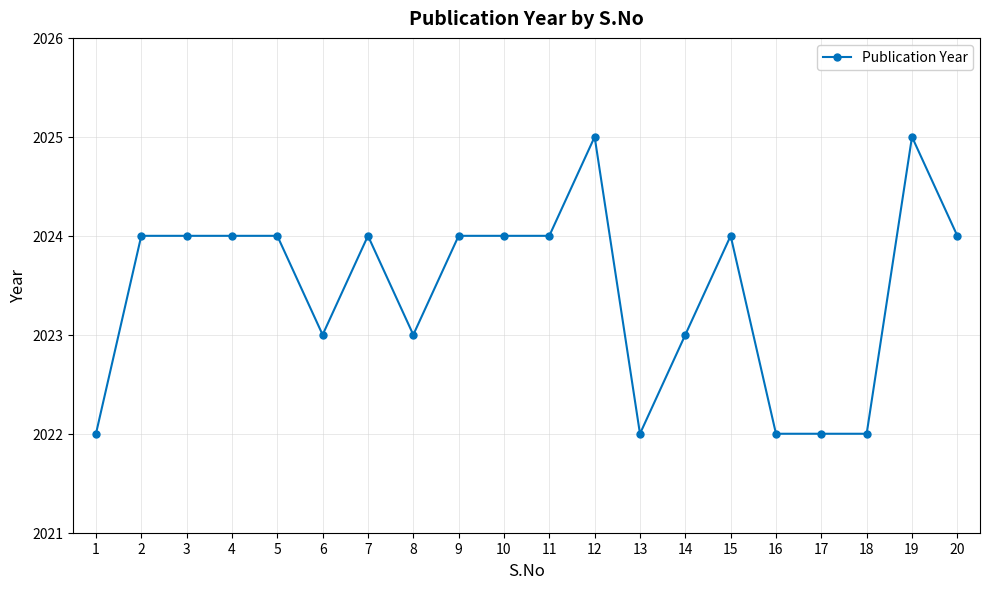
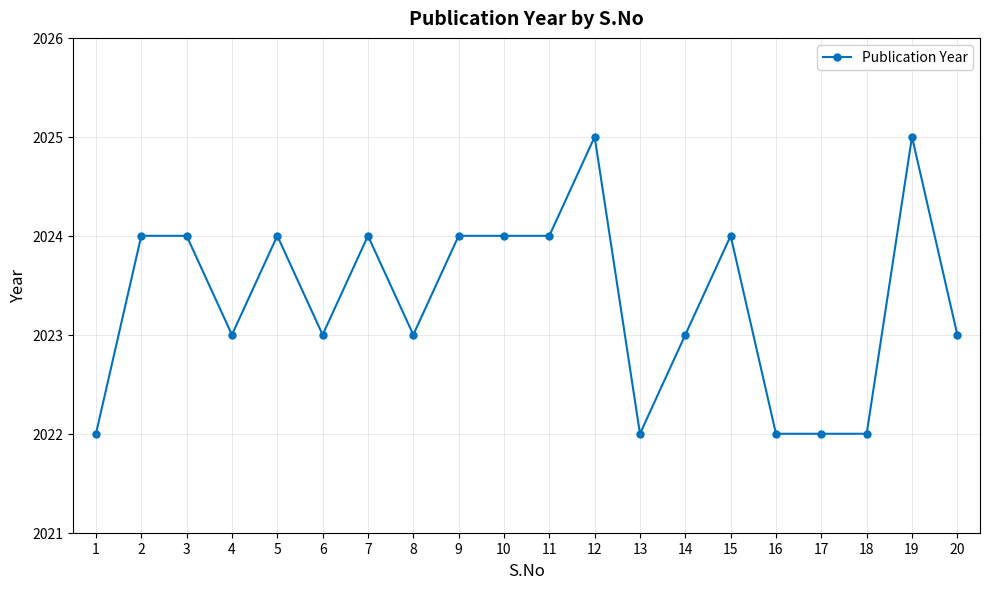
4: 2024 -> 2023
20: 2024 -> 2023
